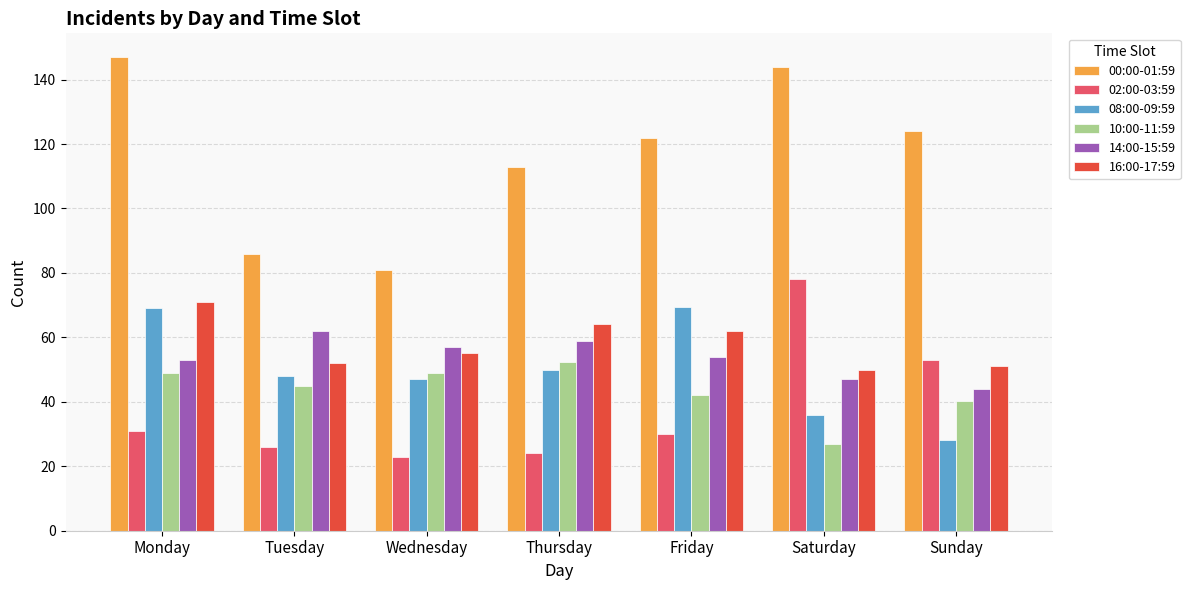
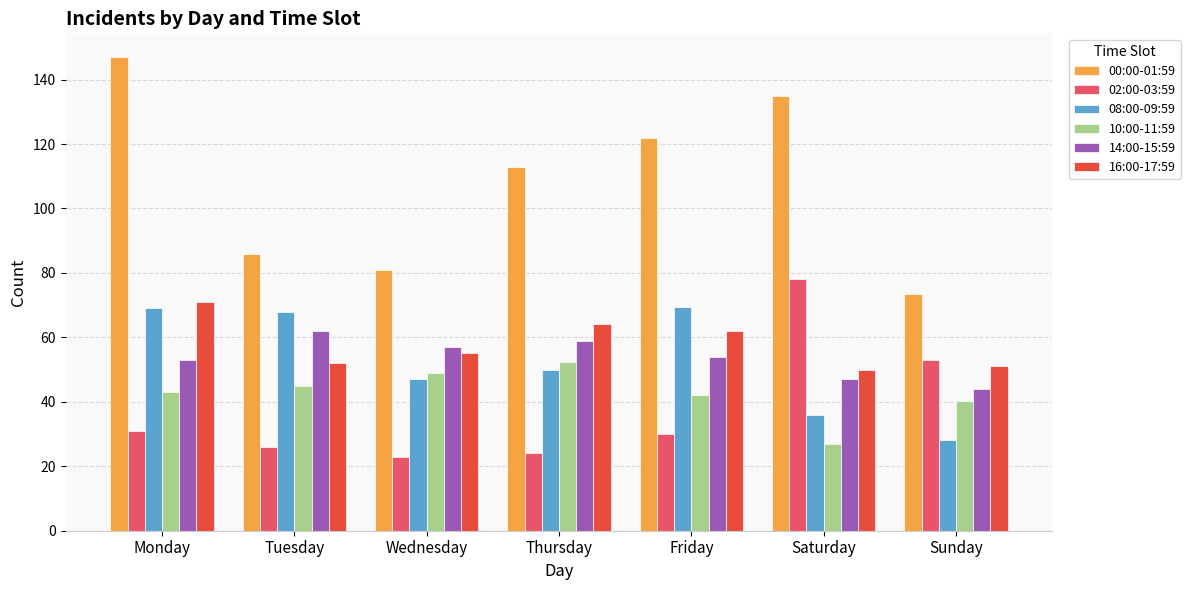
10:00-11:59, Monday: 49 -> 43
08:00-09:59, Tuesday: 48 -> 68
00:00-01:59, Saturday: 144 -> 135
00:00-01:59, Sunday: 124 -> 74
